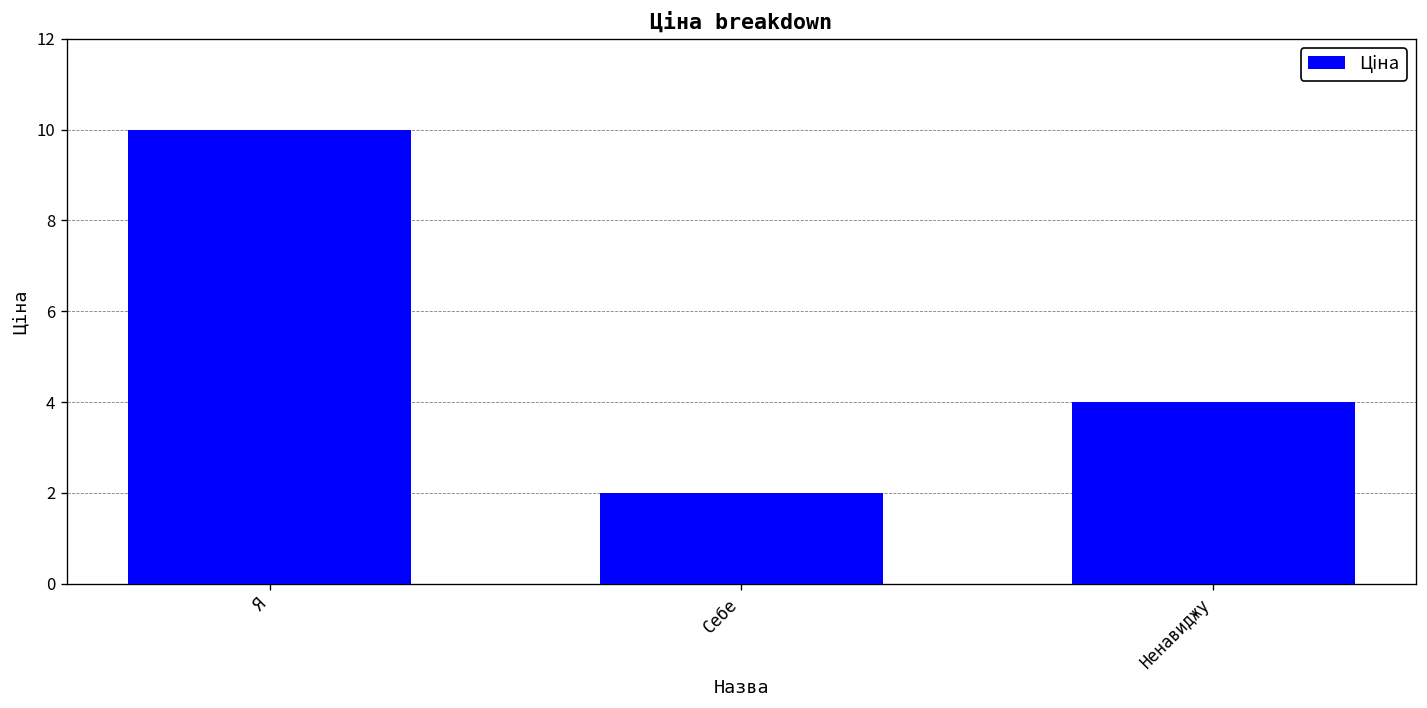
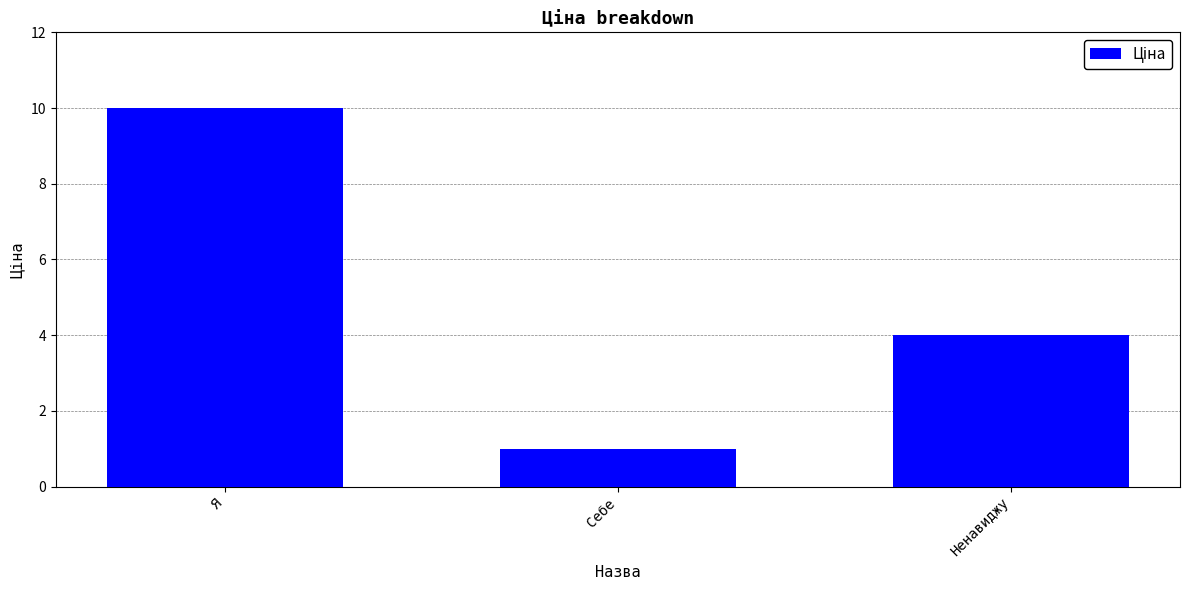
Себе: 2 -> 1
